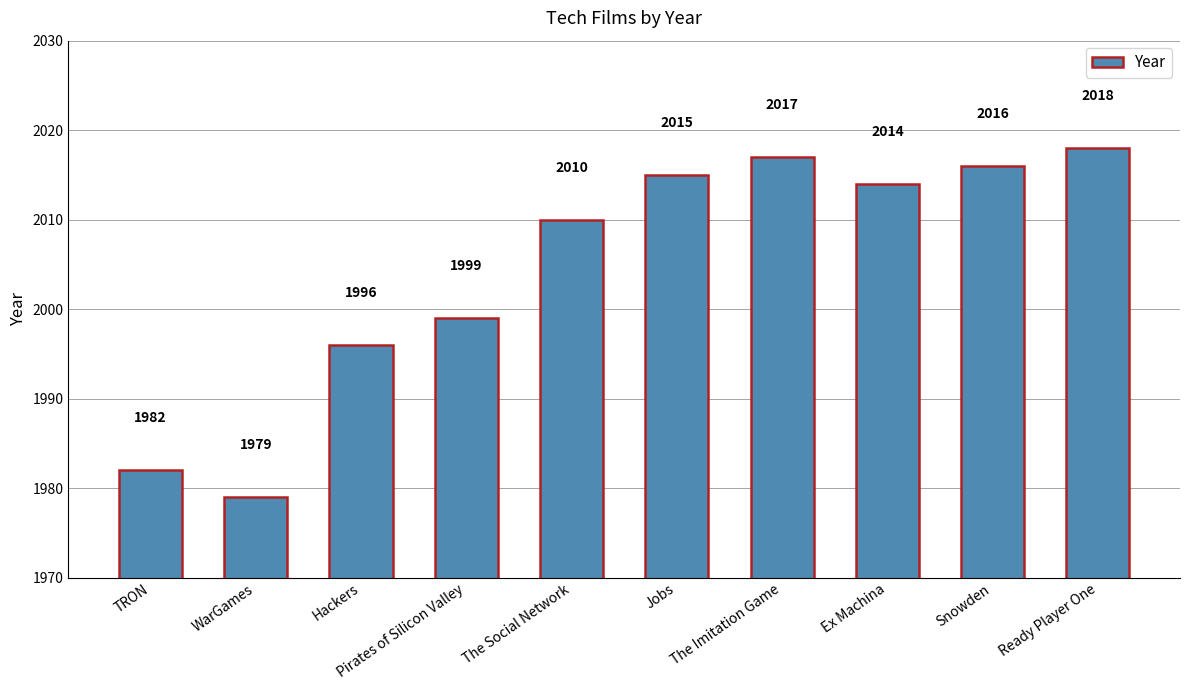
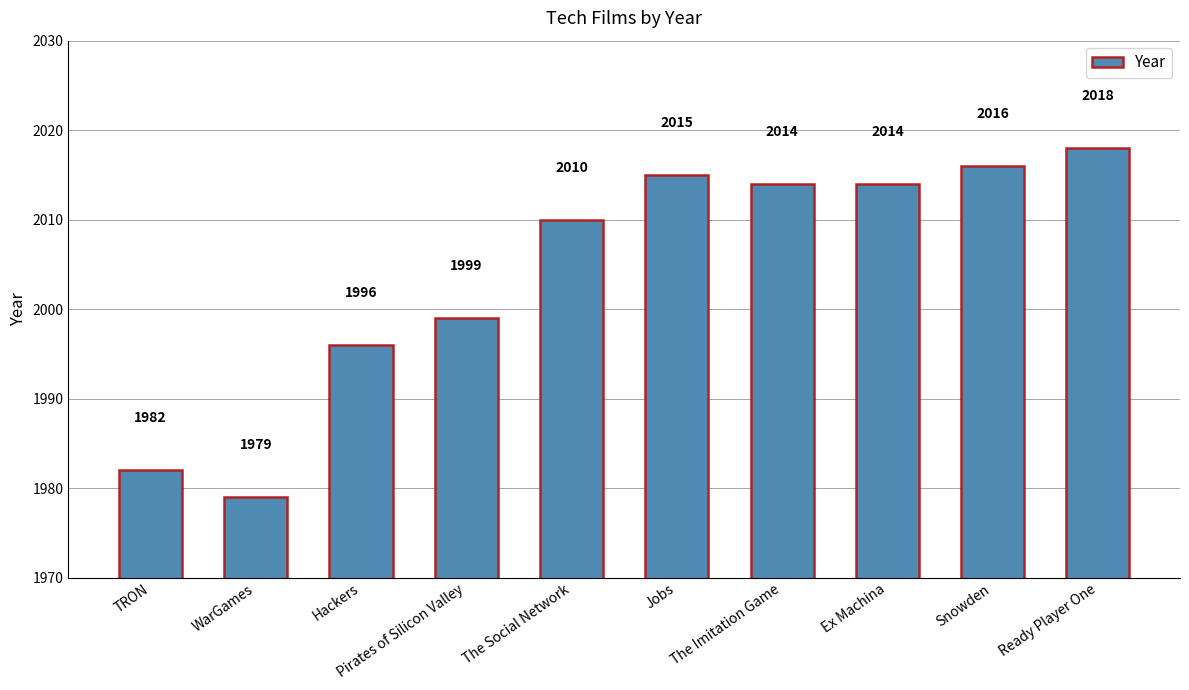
The Imitation Game: 2017 -> 2014
